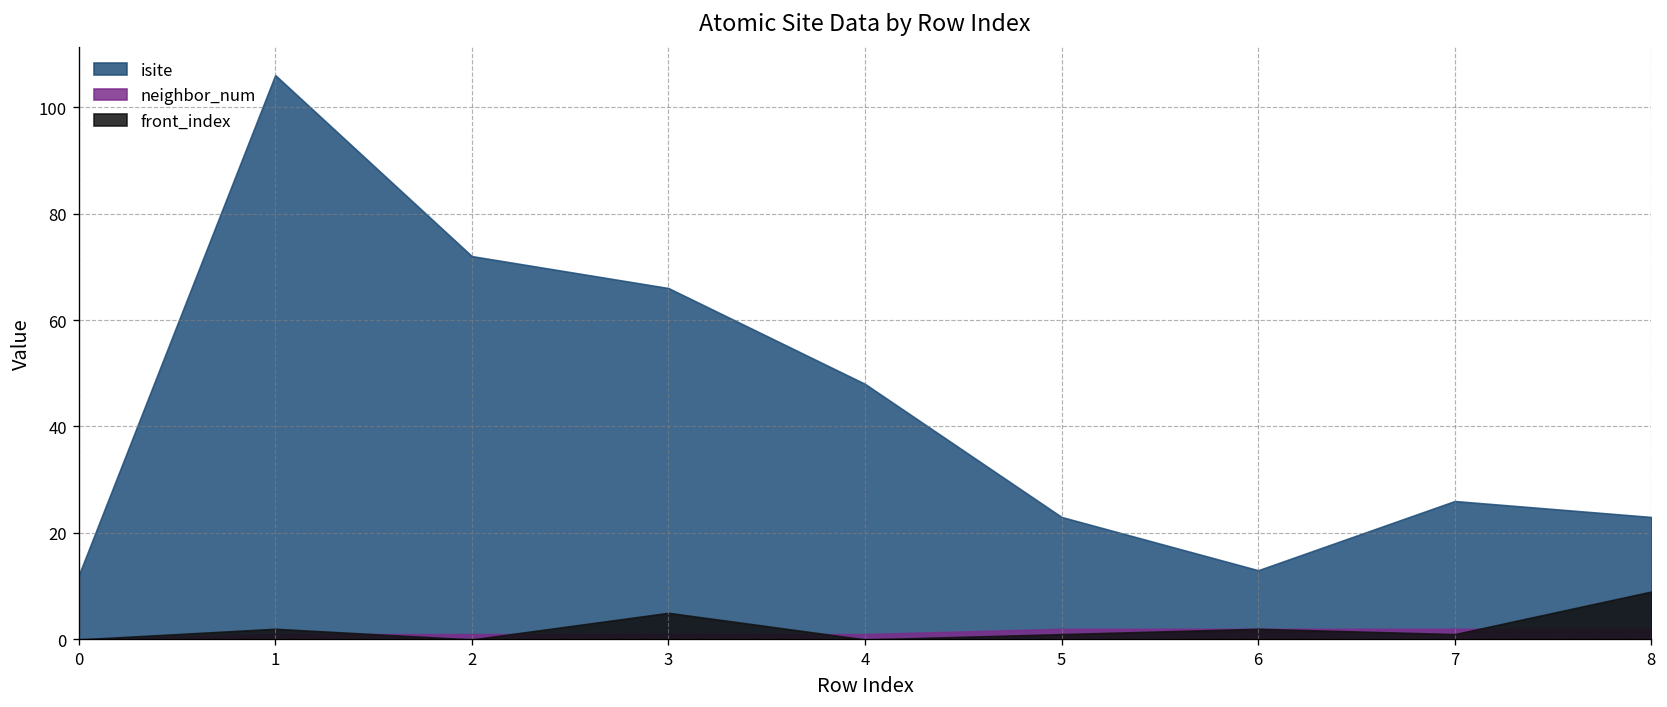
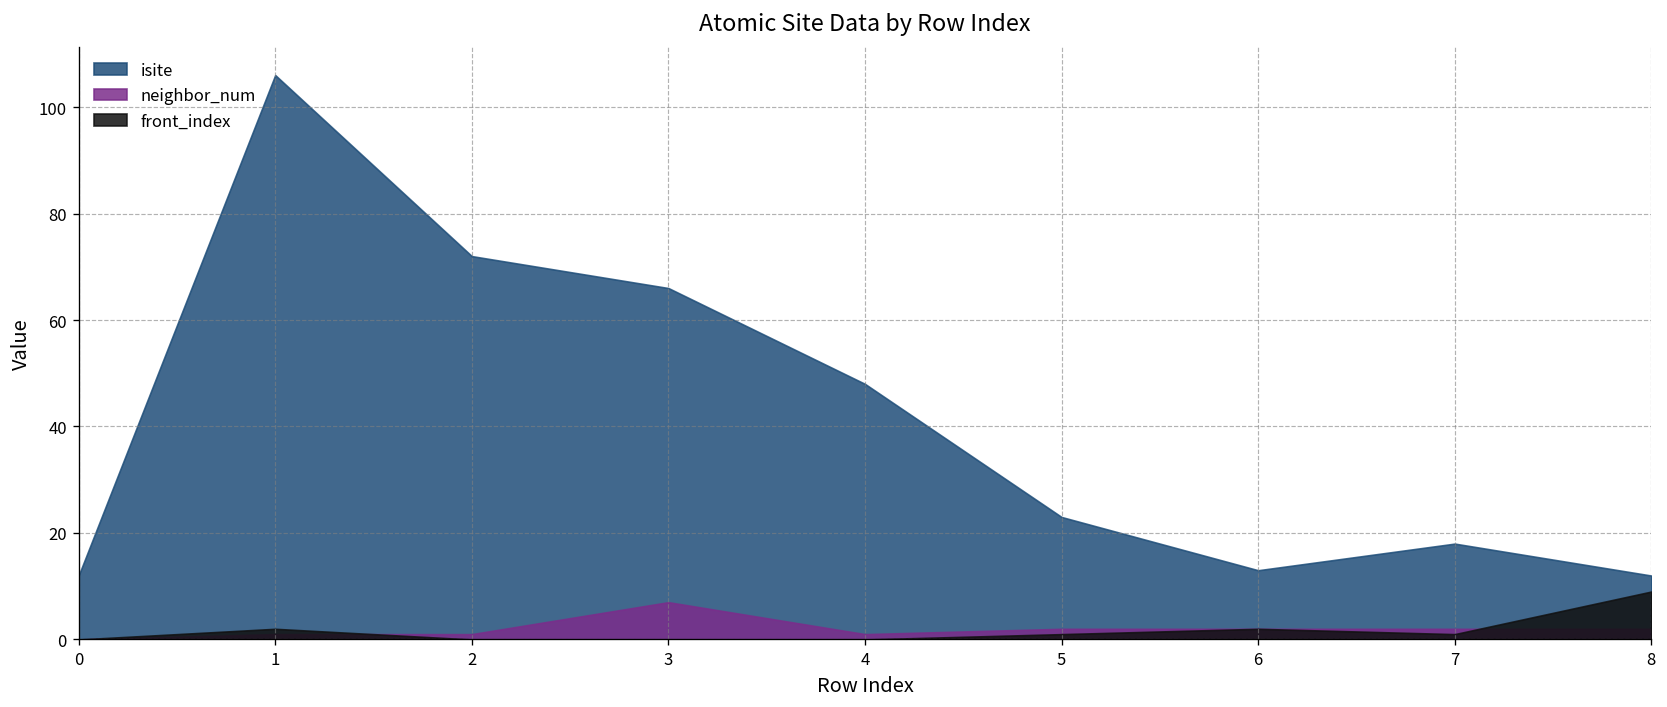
neighbor_num, 3: 1 -> 7
front_index, 3: 5 -> 0
isite, 7: 26 -> 18
isite, 8: 23 -> 12
